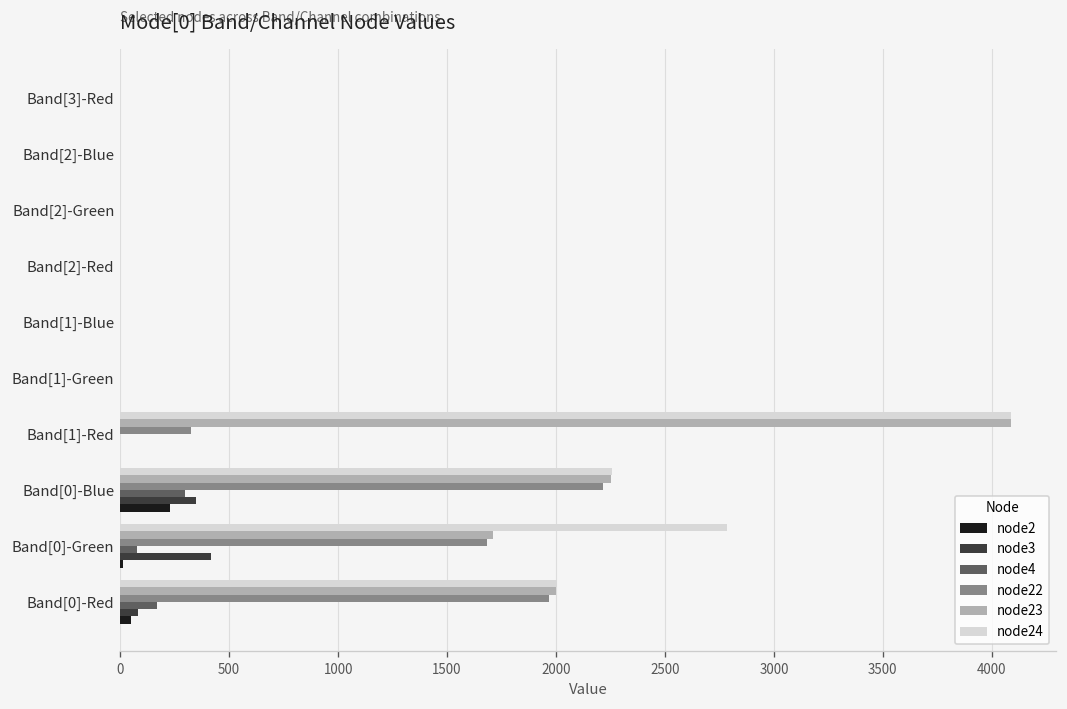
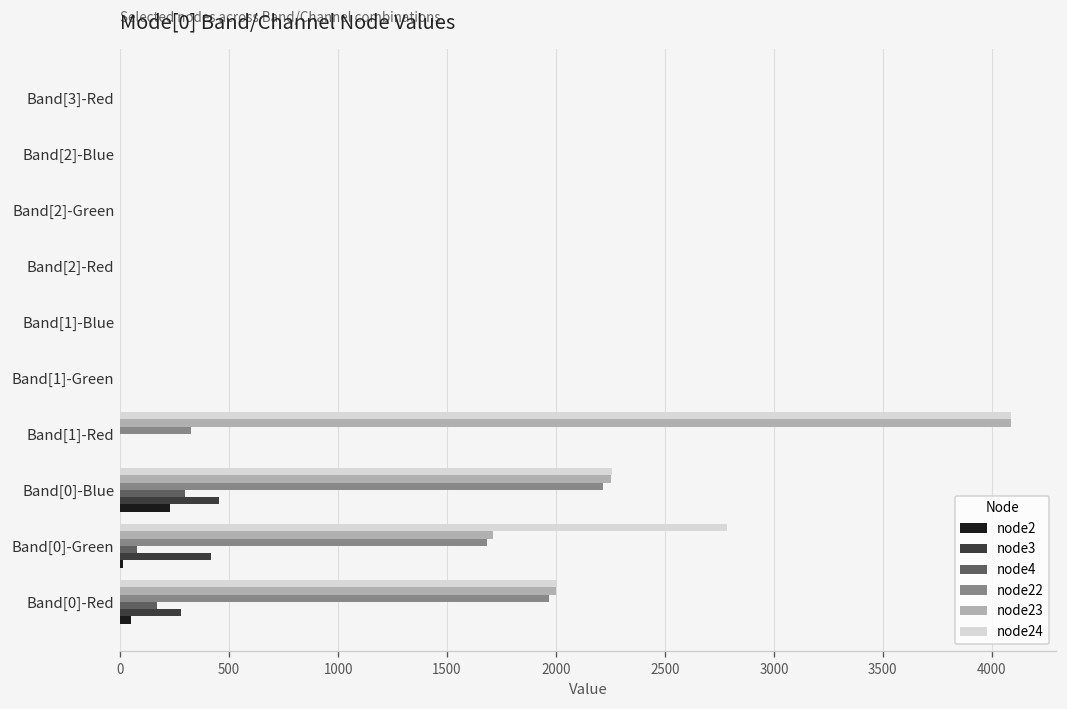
node3, Band[0]-Blue: 350 -> 450
node3, Band[0]-Red: 80 -> 280
